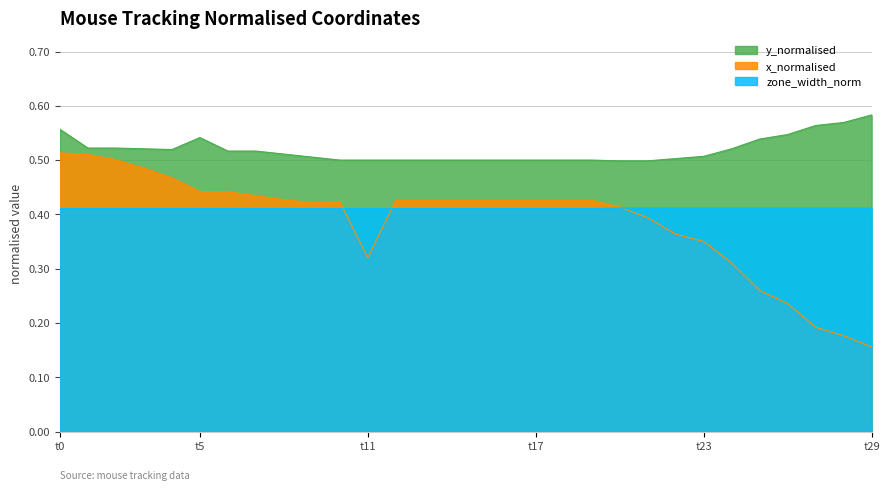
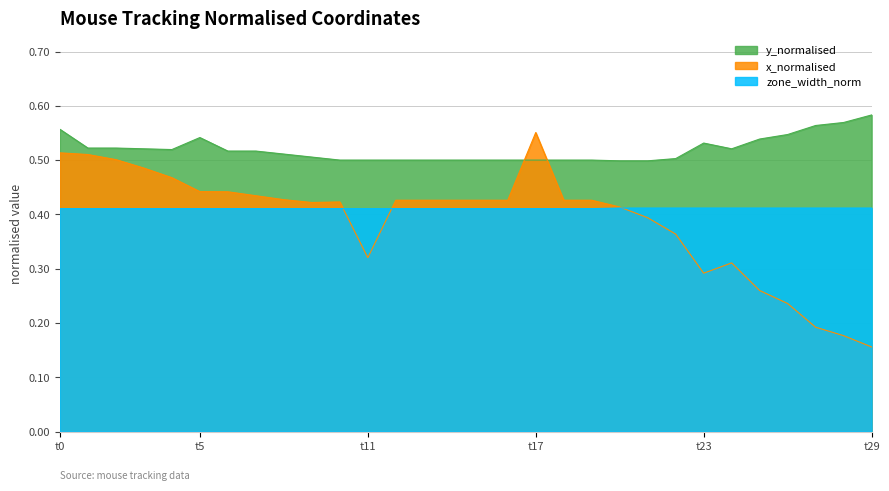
x_normalised, t17: 0.43 -> 0.55
y_normalised, t23: 0.51 -> 0.53
x_normalised, t23: 0.35 -> 0.29
